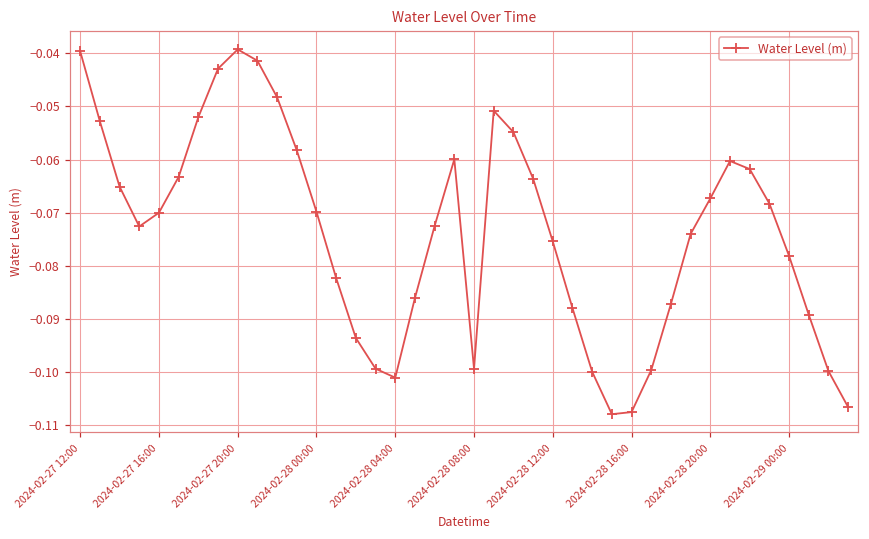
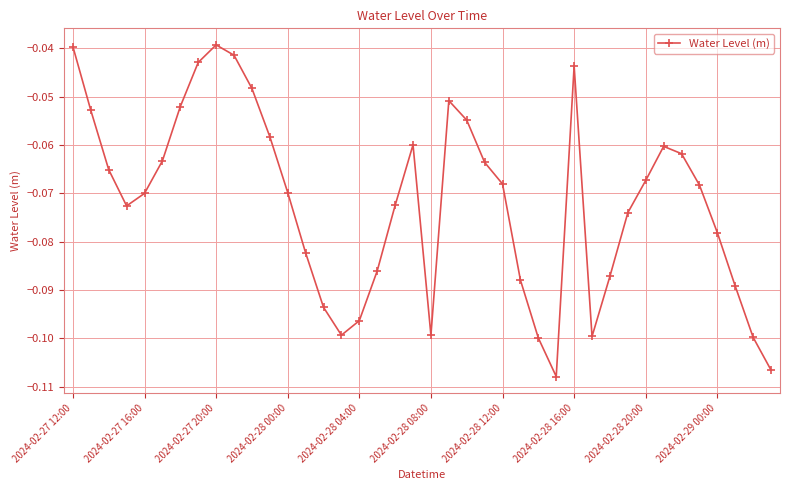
2024-02-28 04:00: -0.101 -> -0.096
2024-02-28 12:00: -0.075 -> -0.068
2024-02-28 16:00: -0.107 -> -0.044
